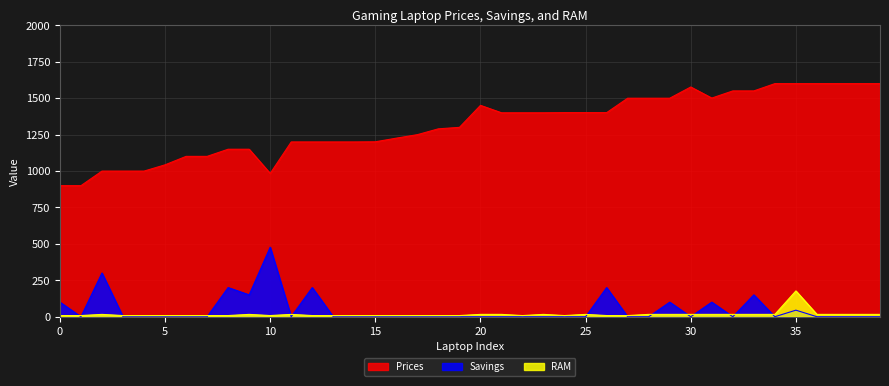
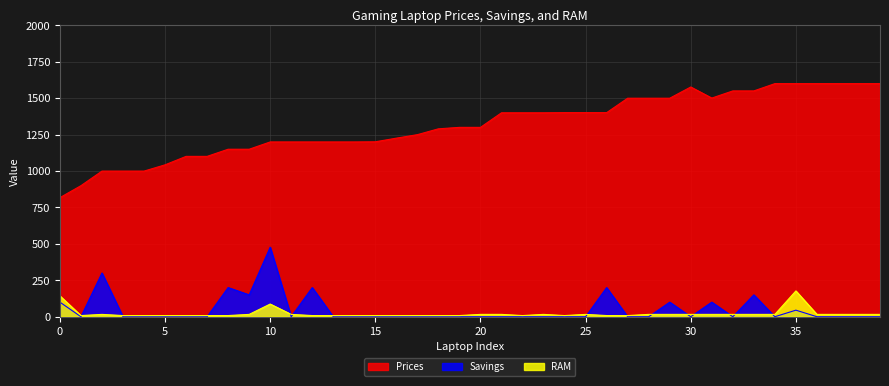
Prices, 0: 900 -> 820
RAM, 0: 10 -> 140
Prices, 10: 980 -> 1200
RAM, 10: 10 -> 90
Prices, 20: 1450 -> 1300
